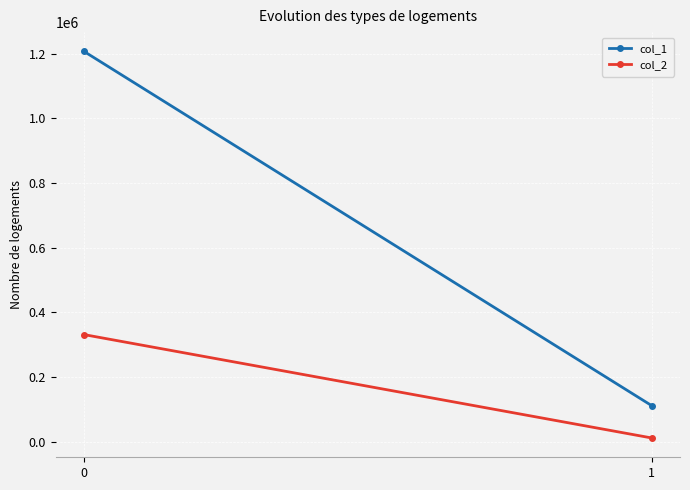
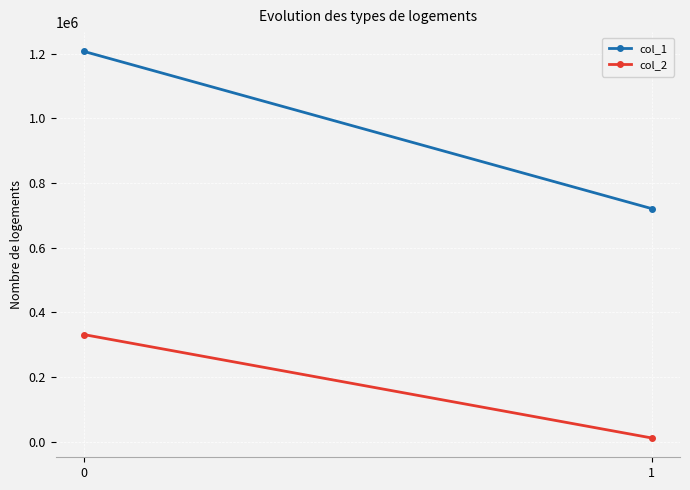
col_1, 1: 110000 -> 720000
